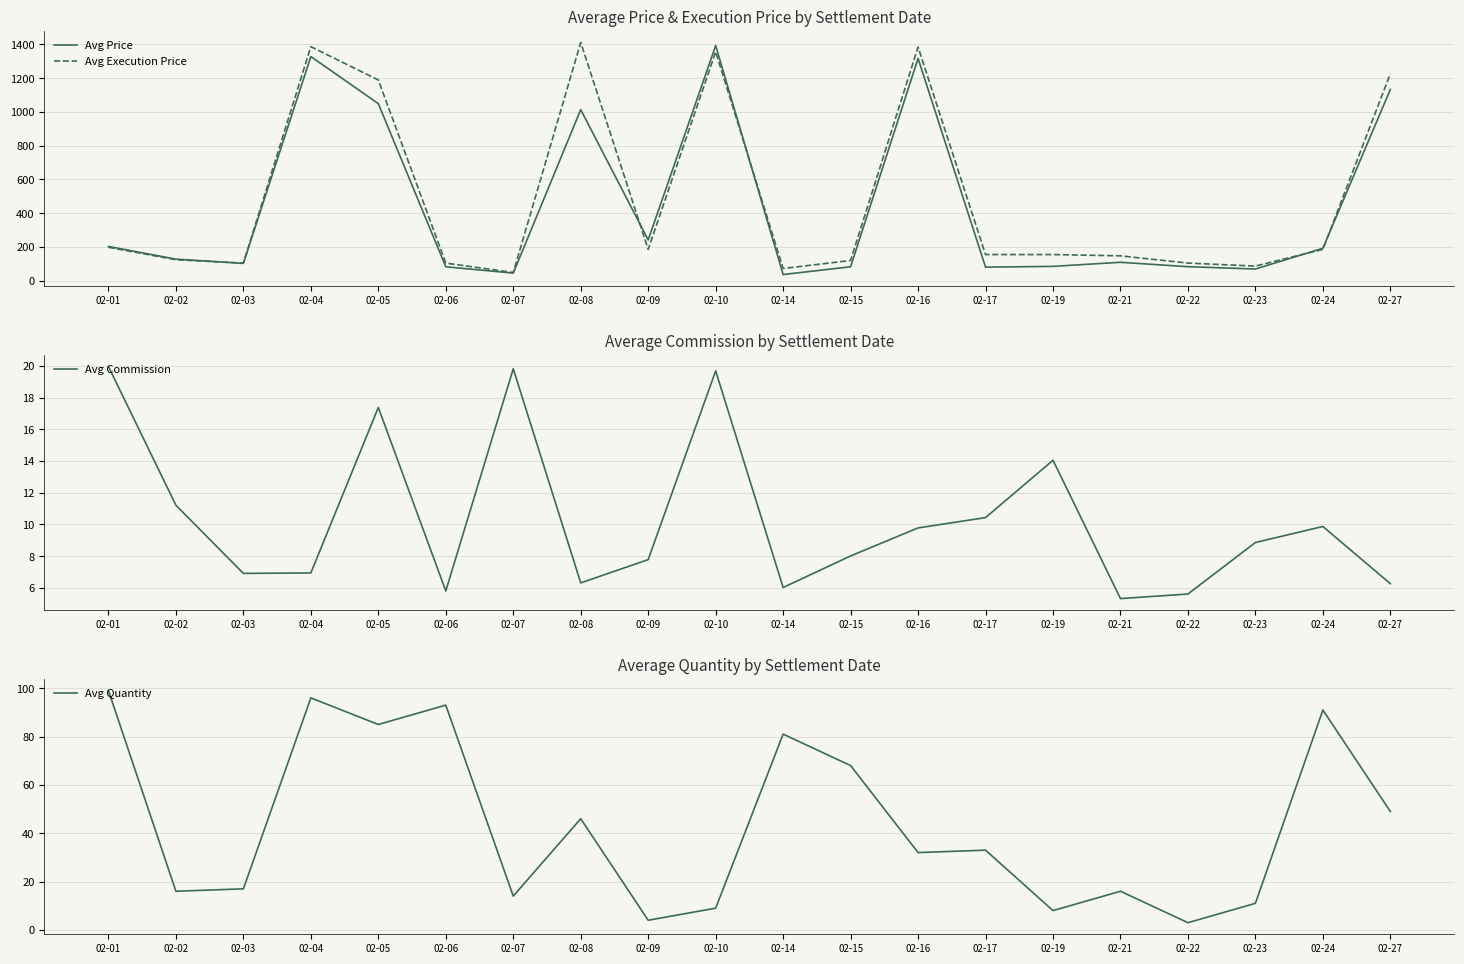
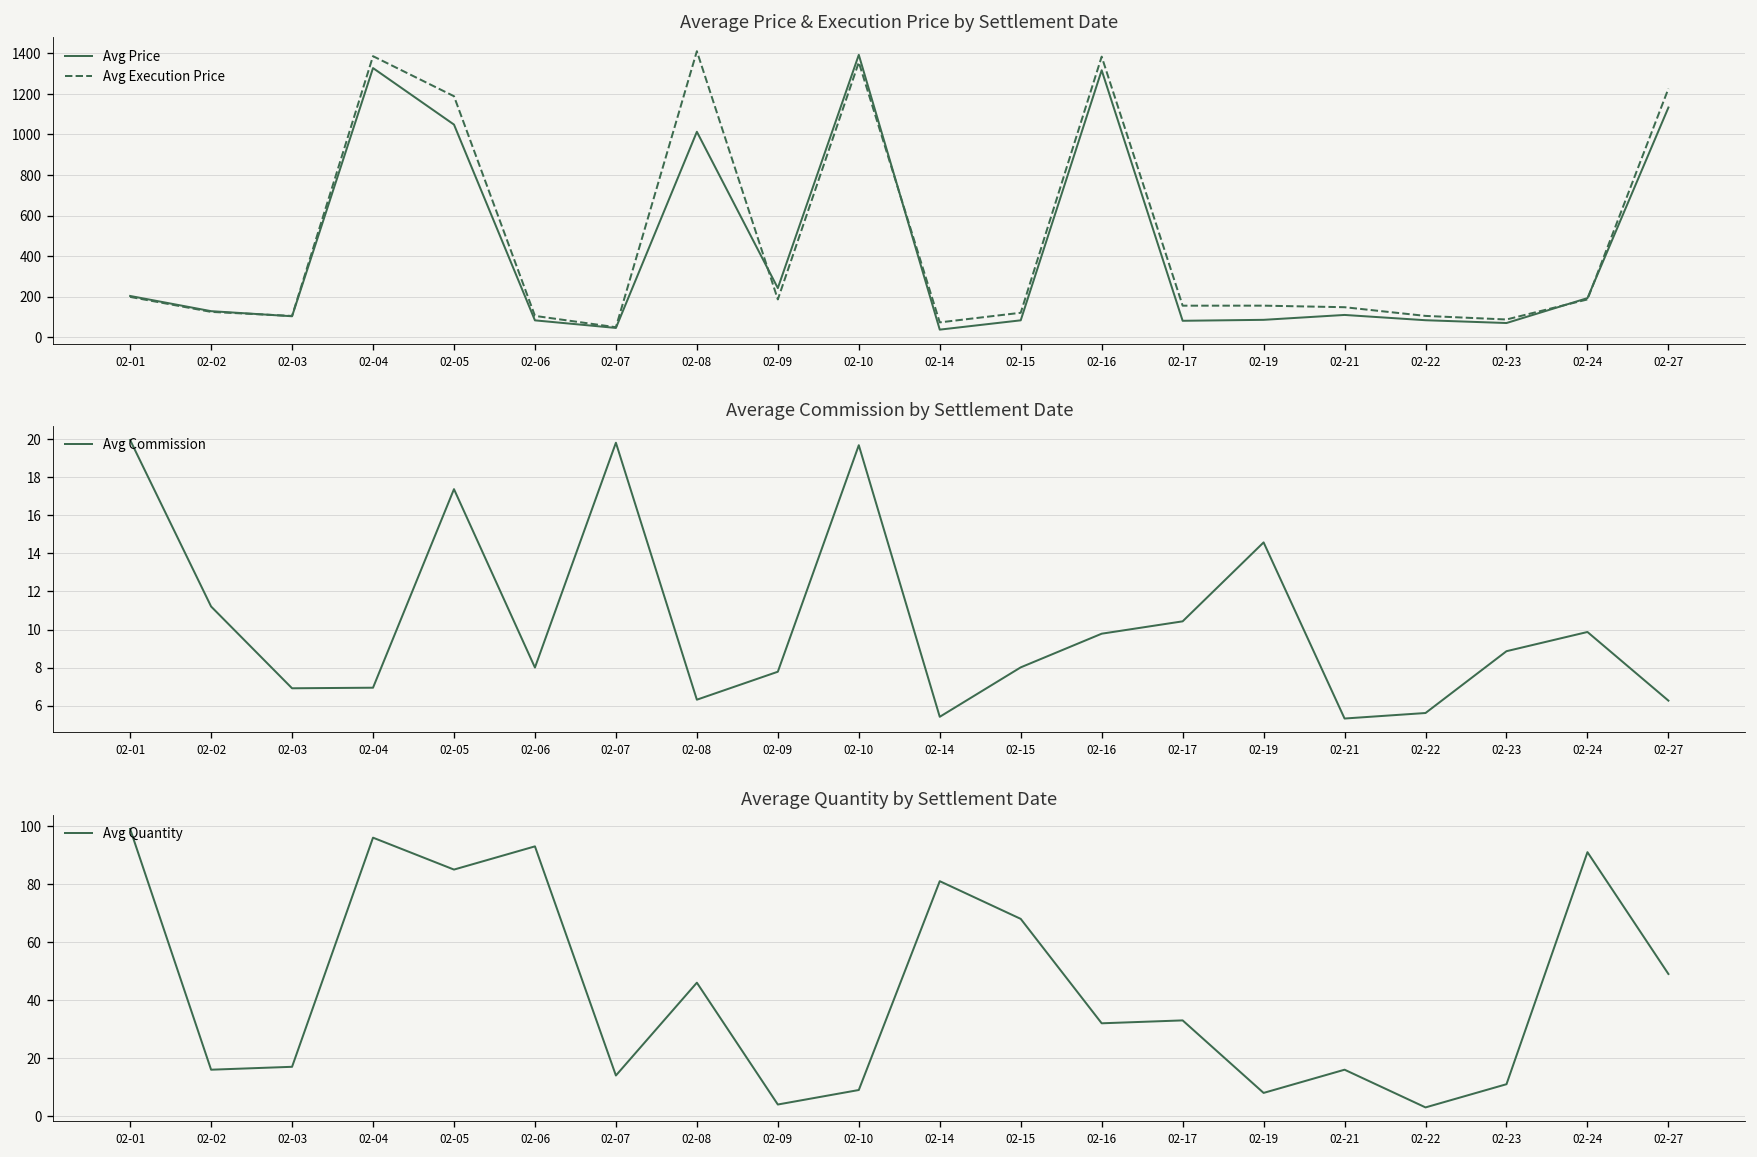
Average Commission by Settlement Date, 02-06: 5.8 -> 8.0
Average Commission by Settlement Date, 02-14: 6.0 -> 5.4
Average Commission by Settlement Date, 02-19: 14.1 -> 14.6
